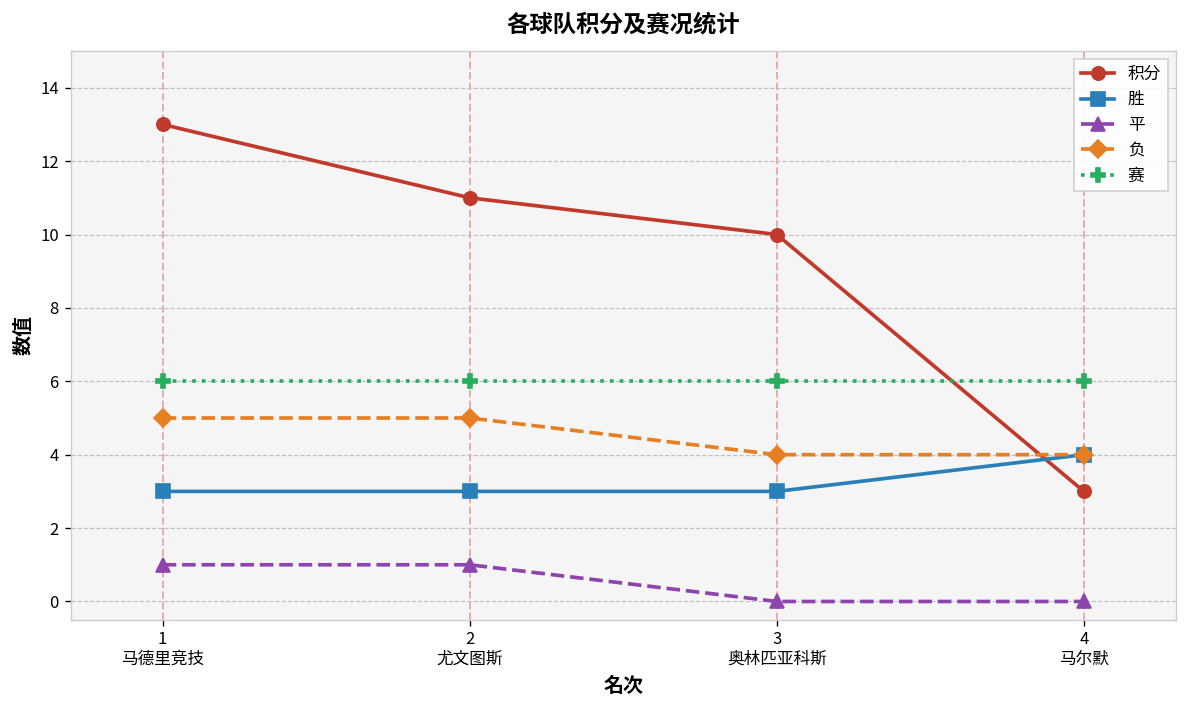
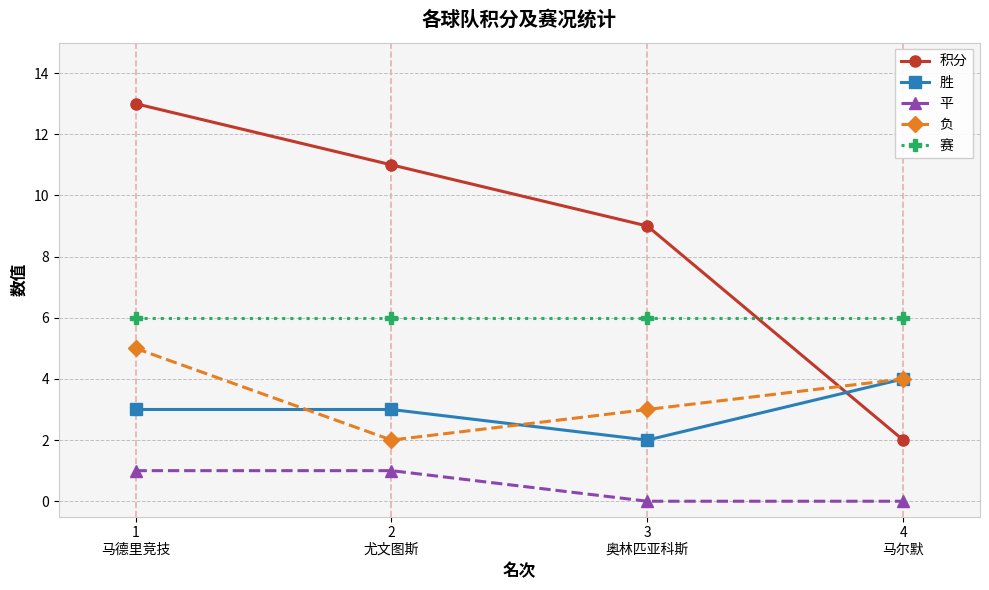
负, 2 尤文图斯: 5 -> 2
积分, 3 奥林匹亚科斯: 10 -> 9
胜, 3 奥林匹亚科斯: 3 -> 2
负, 3 奥林匹亚科斯: 4 -> 3
积分, 4 马尔默: 3 -> 2
